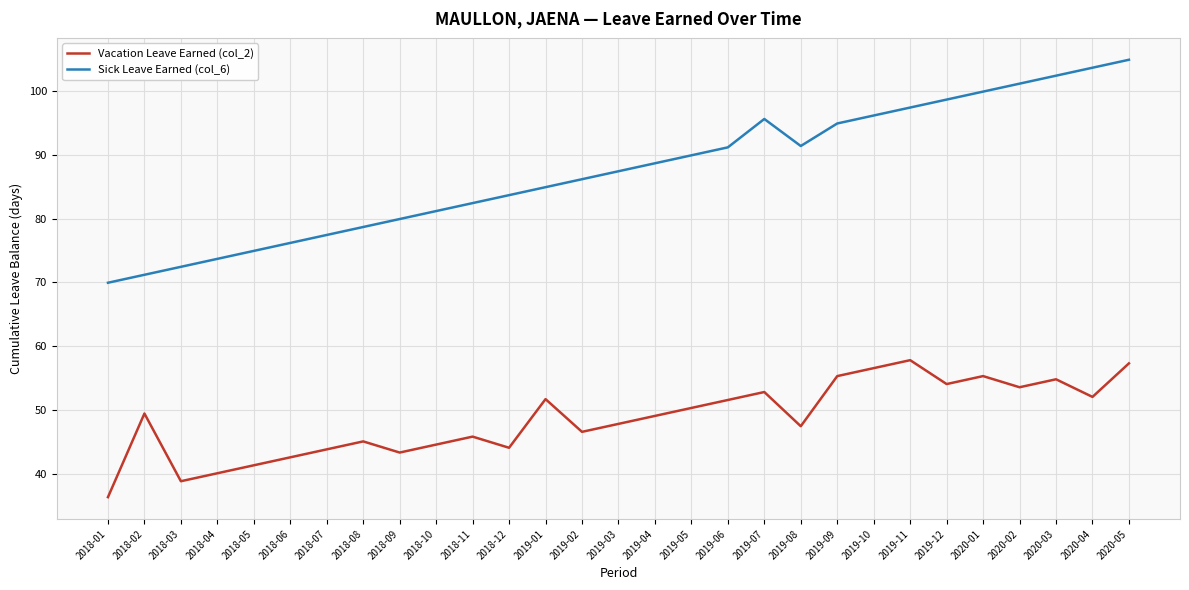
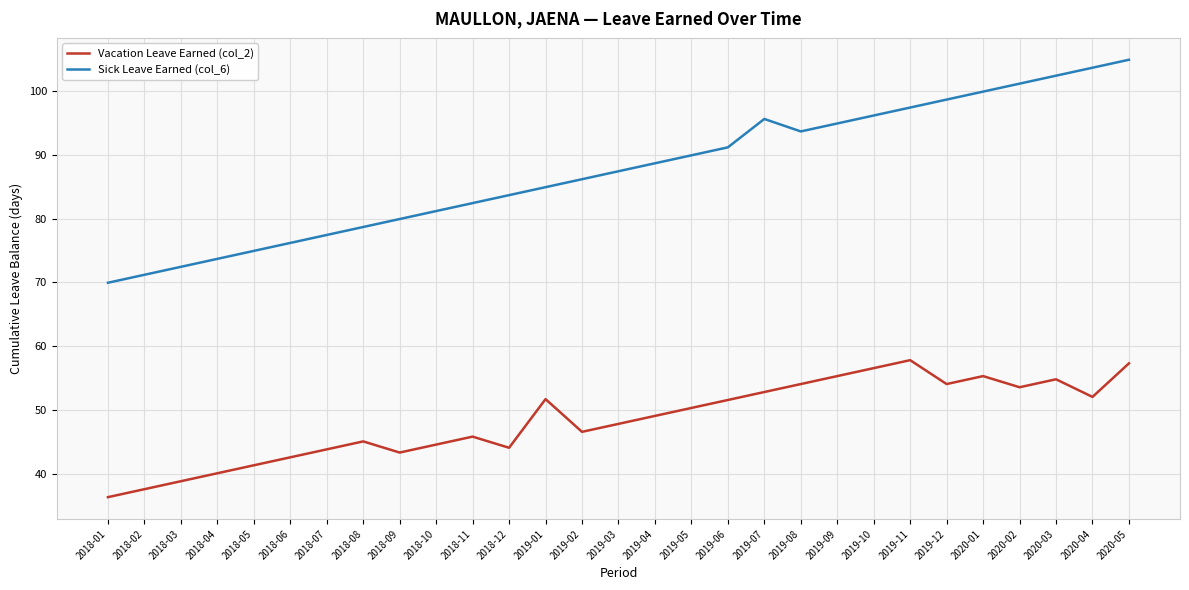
Vacation Leave Earned (col_2), 2018-02: 49 -> 38
Vacation Leave Earned (col_2), 2019-08: 47 -> 54
Sick Leave Earned (col_6), 2019-08: 91 -> 94
